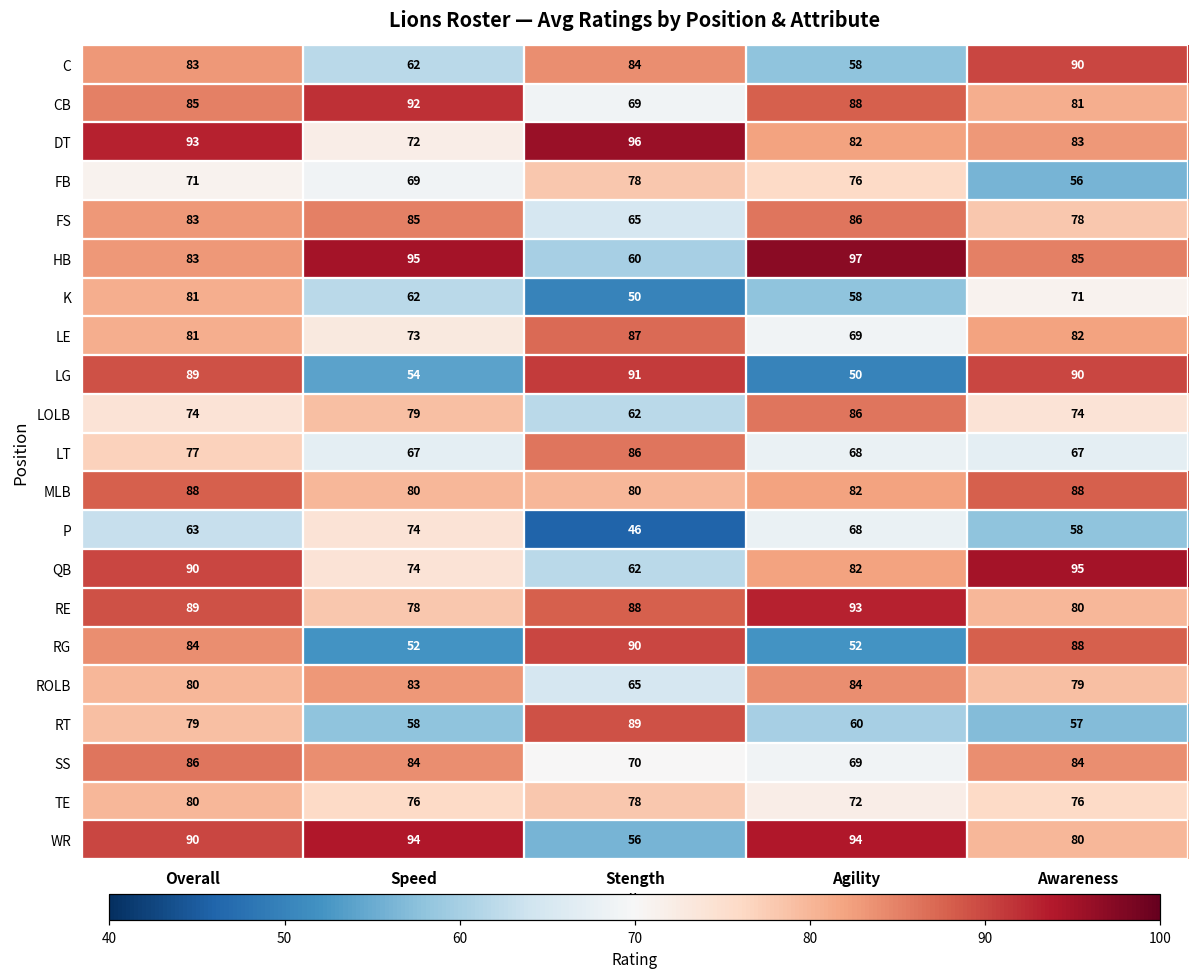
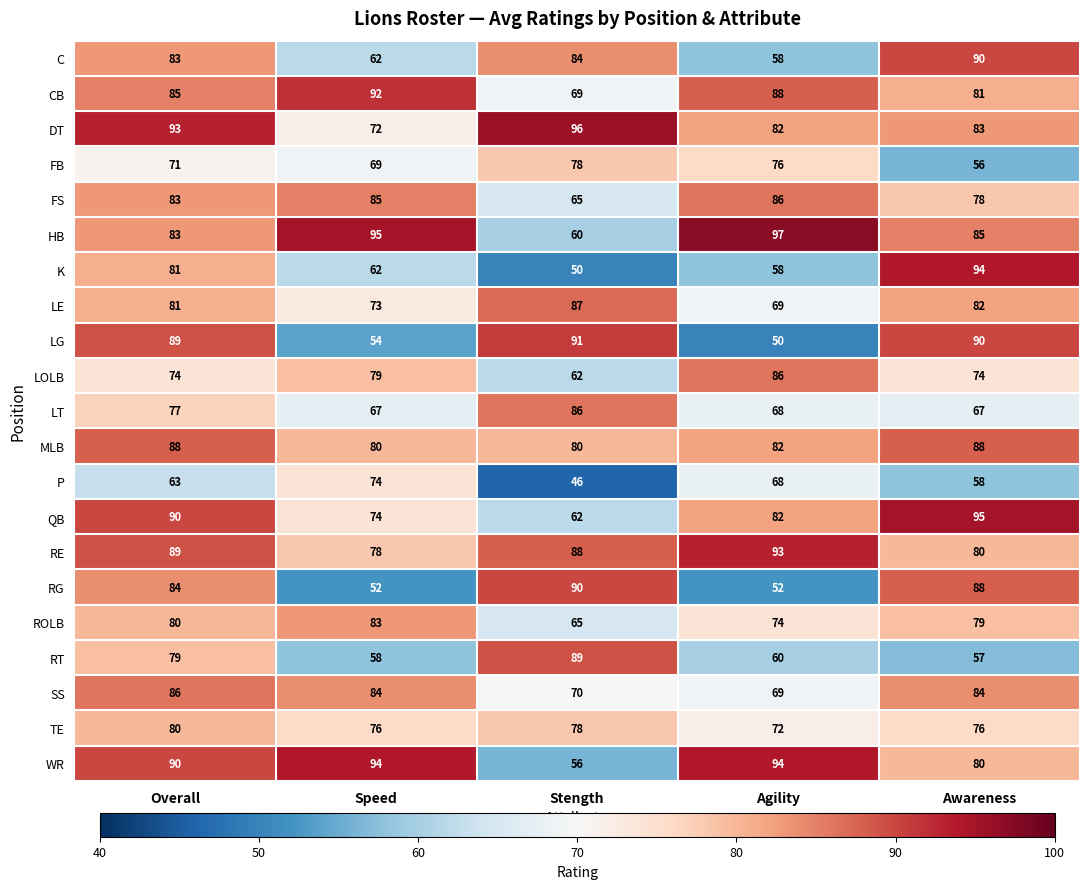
K, Awareness: 71 -> 94
ROLB, Agility: 84 -> 74
